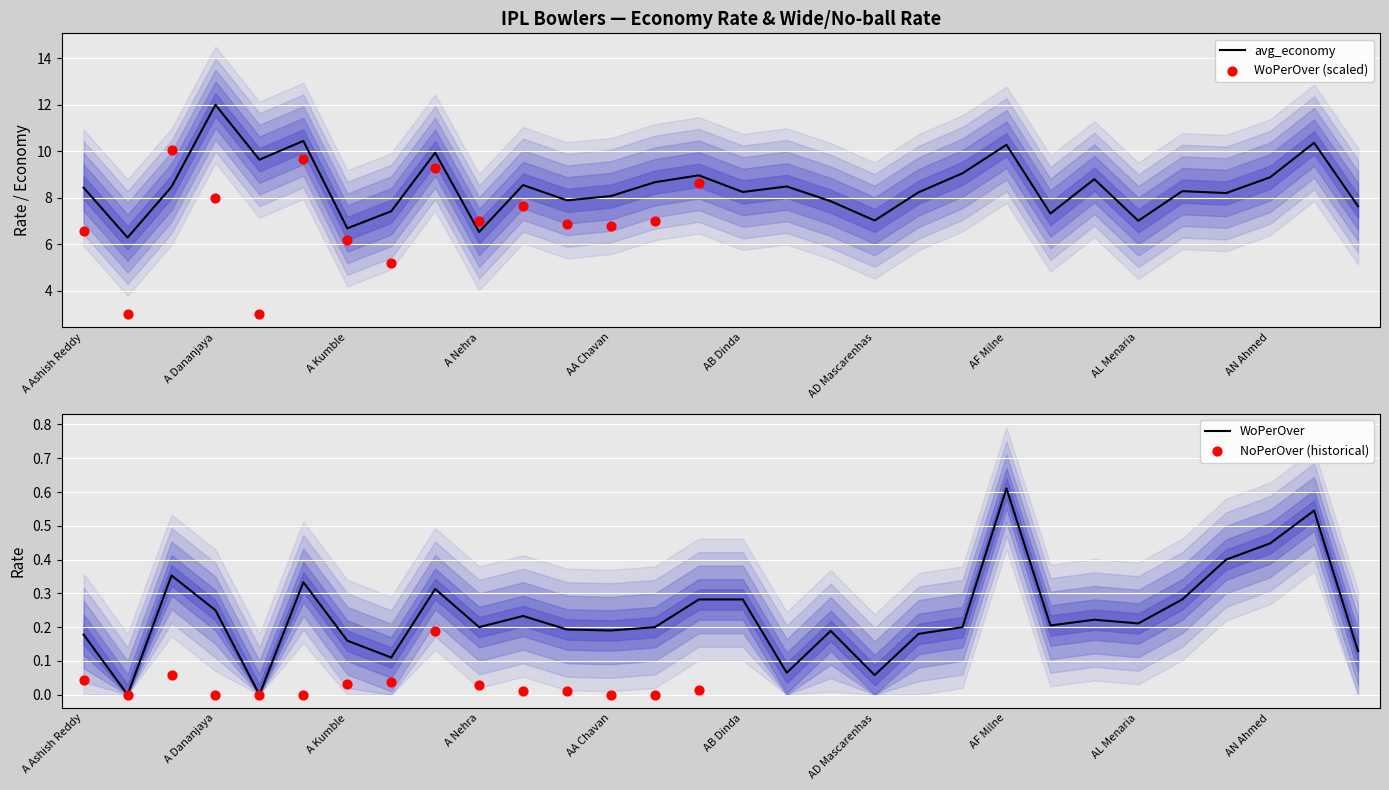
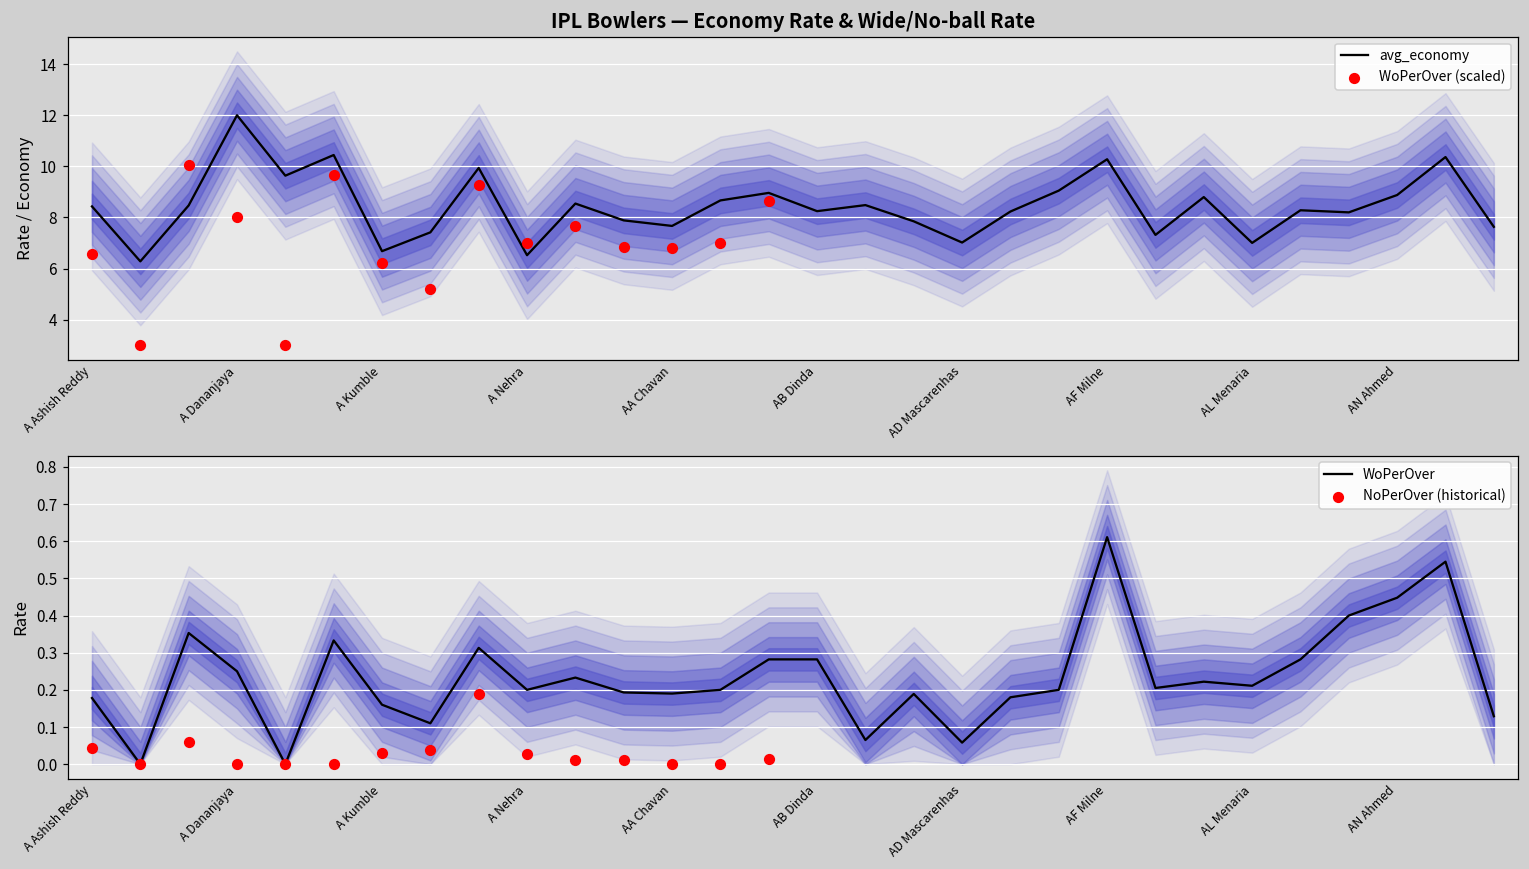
IPL Bowlers — Economy Rate & Wide/No-ball Rate, avg_economy, AA Chavan: 8.1 -> 7.7
